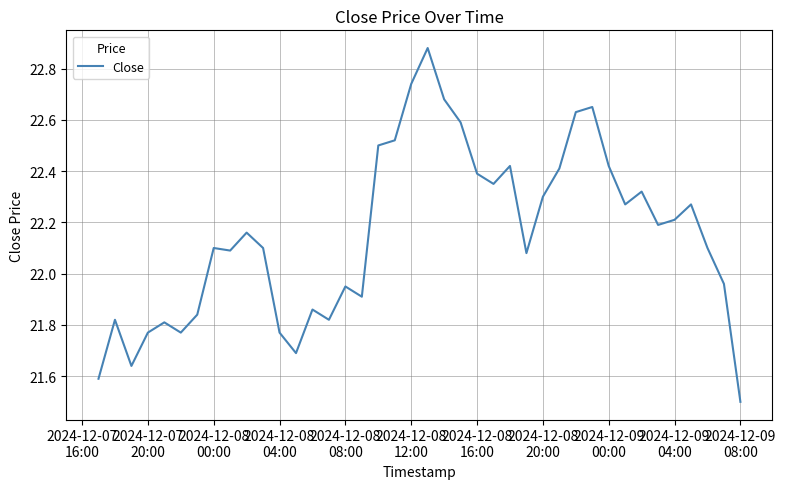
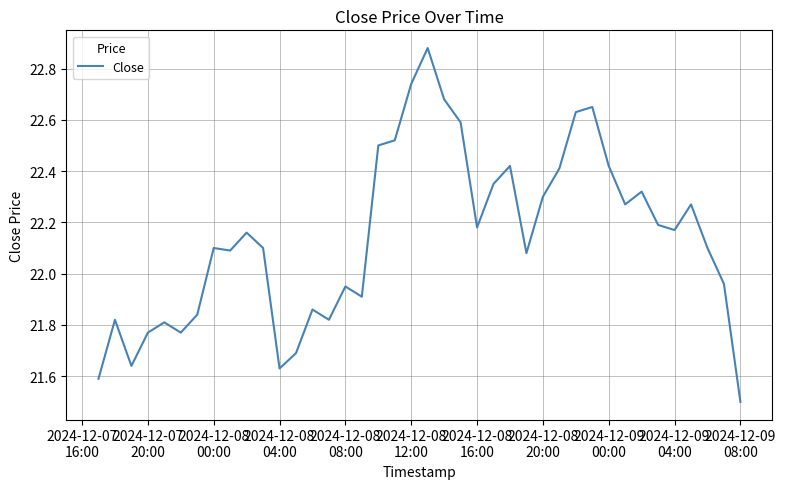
2024-12-08 04:00: 21.77 -> 21.63
2024-12-08 16:00: 22.39 -> 22.18
2024-12-09 04:00: 22.21 -> 22.17
